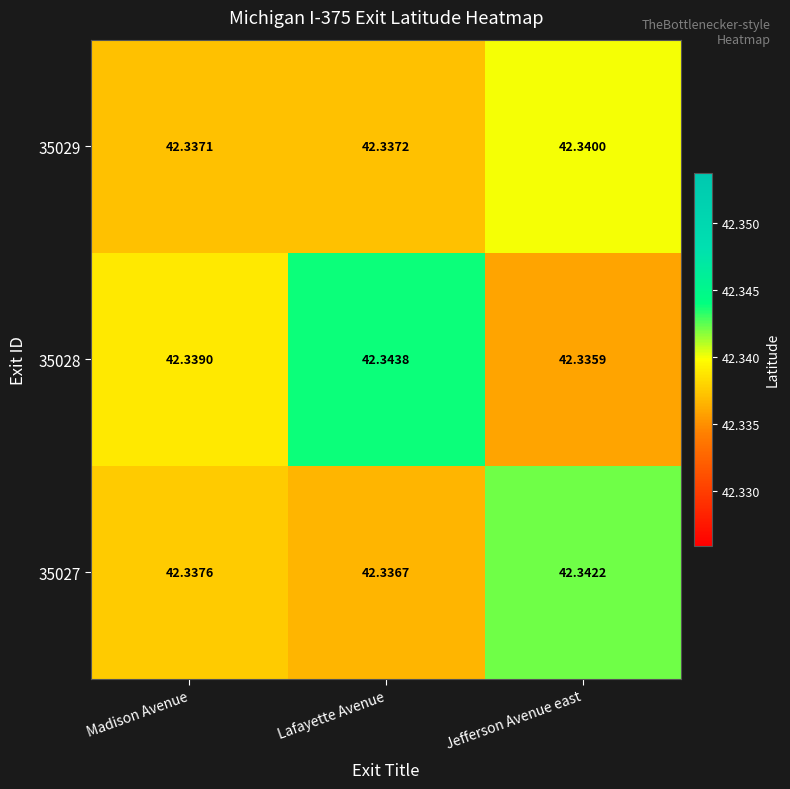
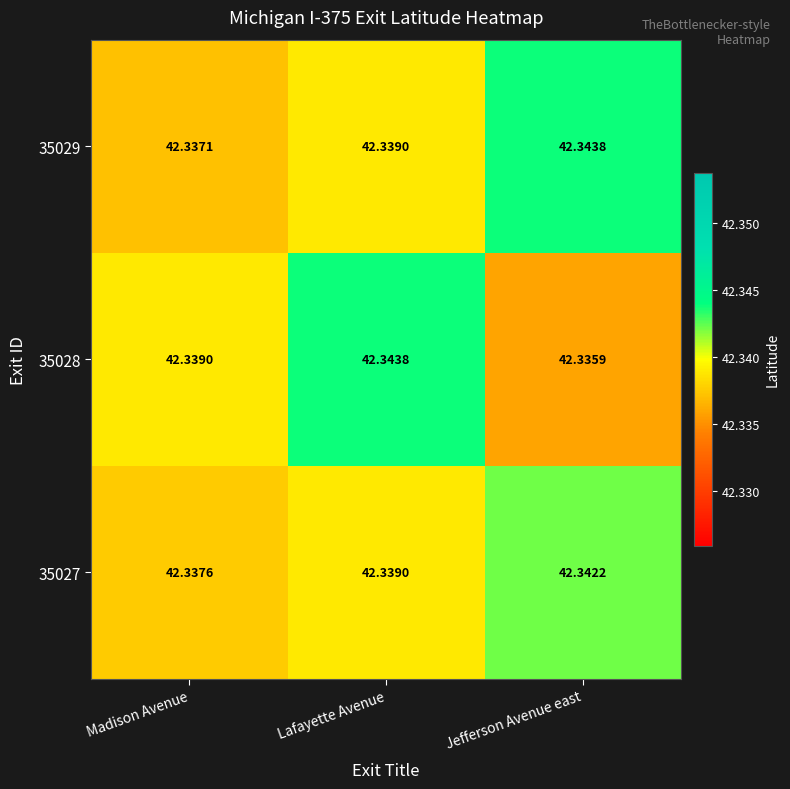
35029, Lafayette Avenue: 42.3372 -> 42.3390
35029, Jefferson Avenue east: 42.3400 -> 42.3438
35027, Lafayette Avenue: 42.3367 -> 42.3390
